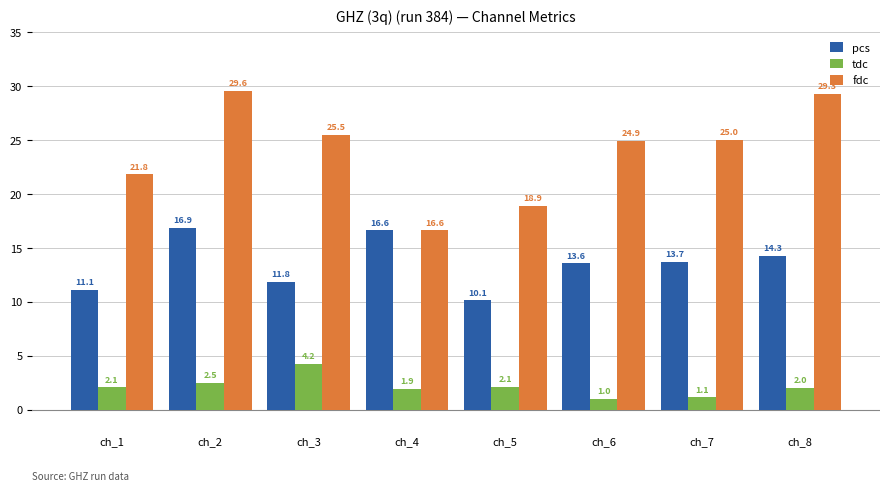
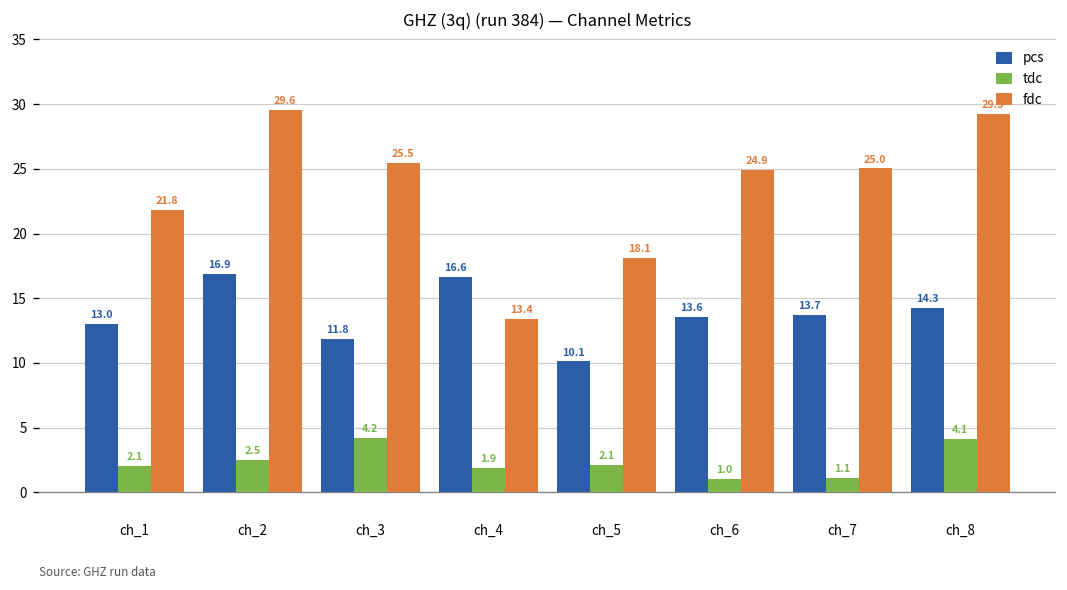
pcs, ch_1: 11.1 -> 13.0
fdc, ch_4: 16.6 -> 13.4
fdc, ch_5: 18.9 -> 18.1
tdc, ch_8: 2.0 -> 4.1
